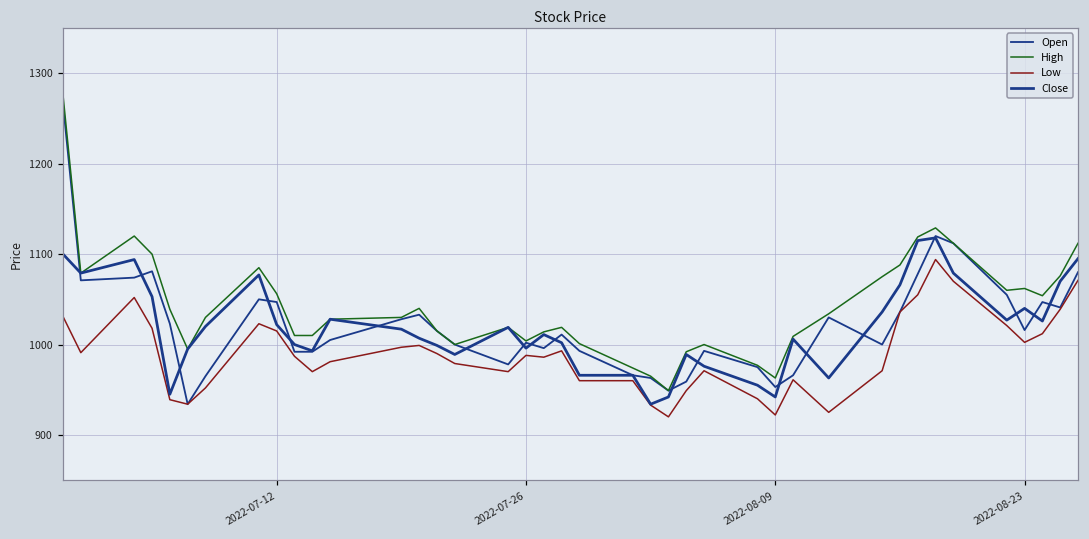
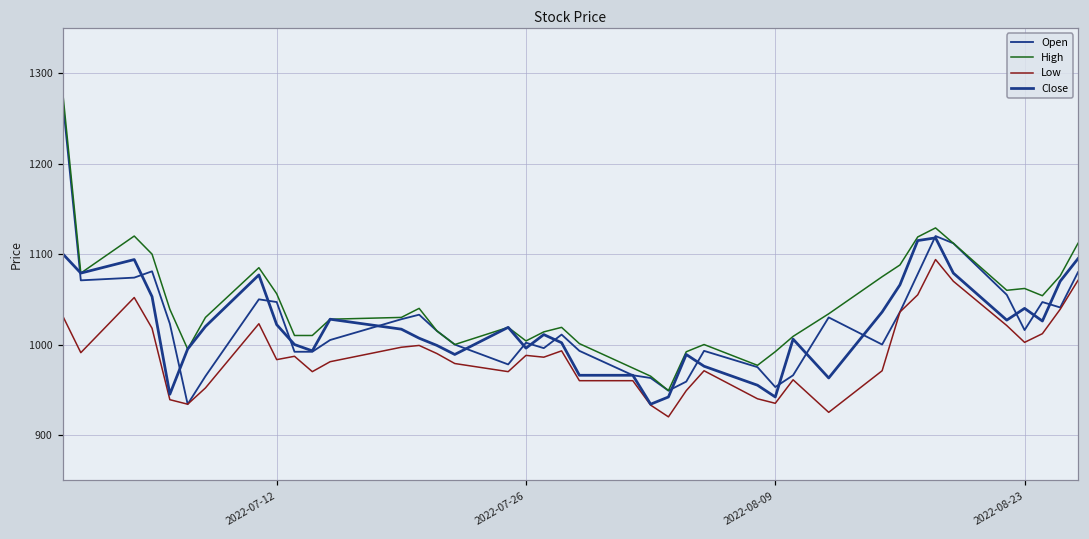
Low, 2022-07-12: 1020 -> 980
High, 2022-08-09: 960 -> 990
Low, 2022-08-09: 920 -> 940
